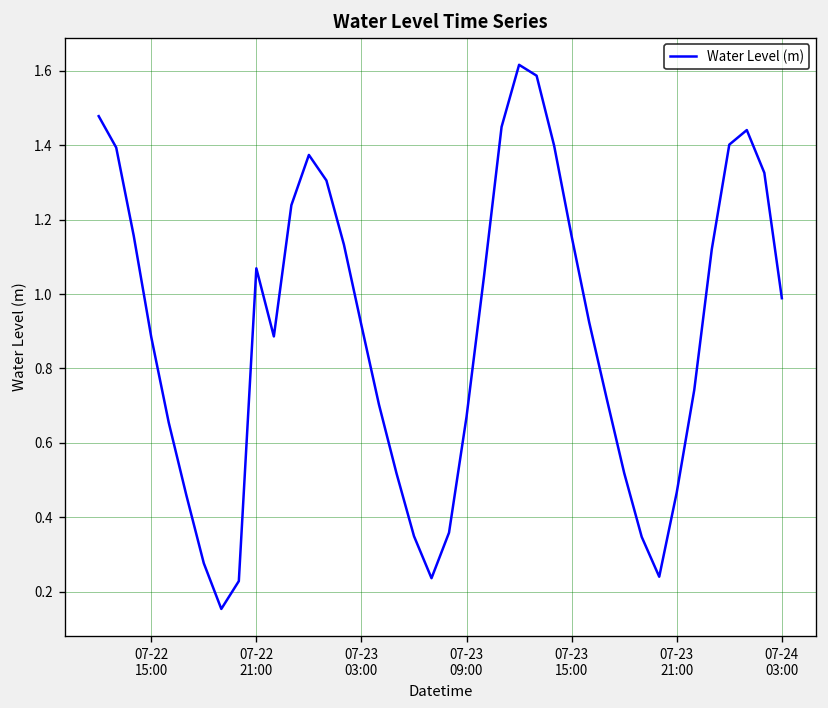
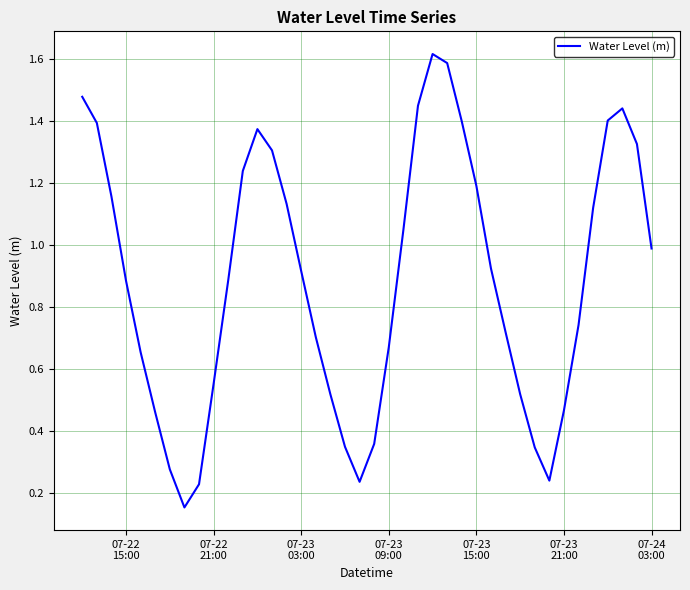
07-22 21:00: 1.07 -> 0.55
07-23 15:00: 1.16 -> 1.19
